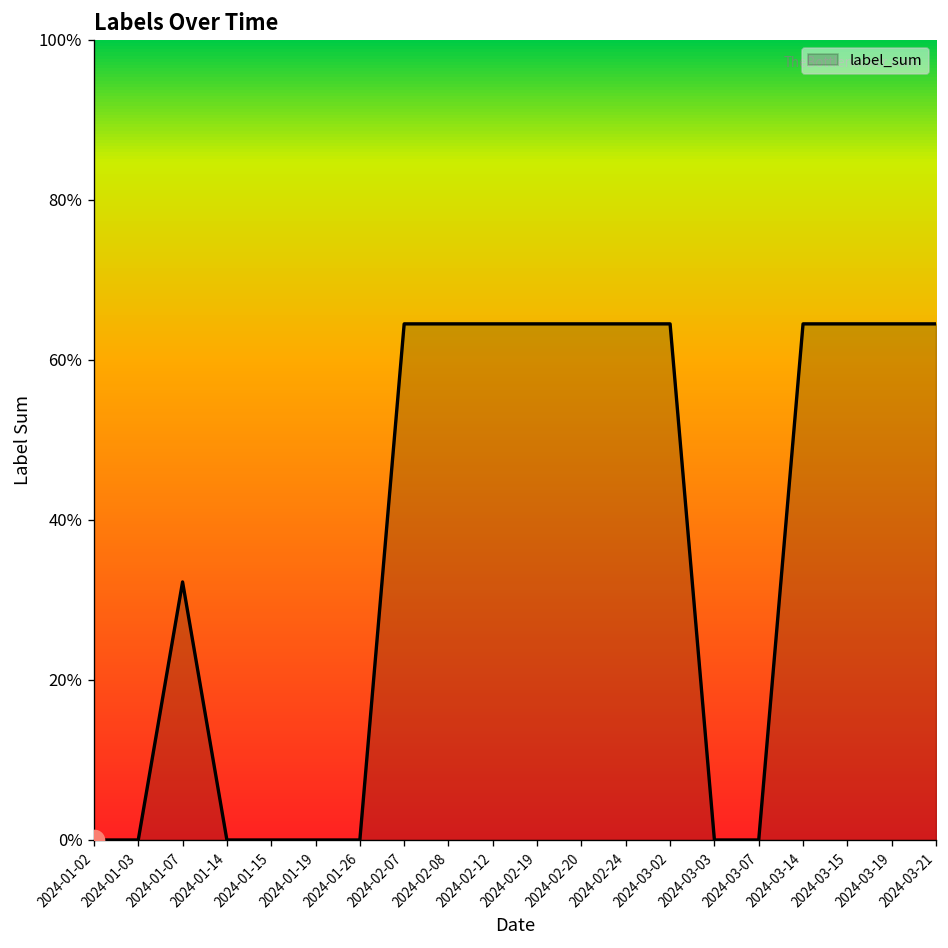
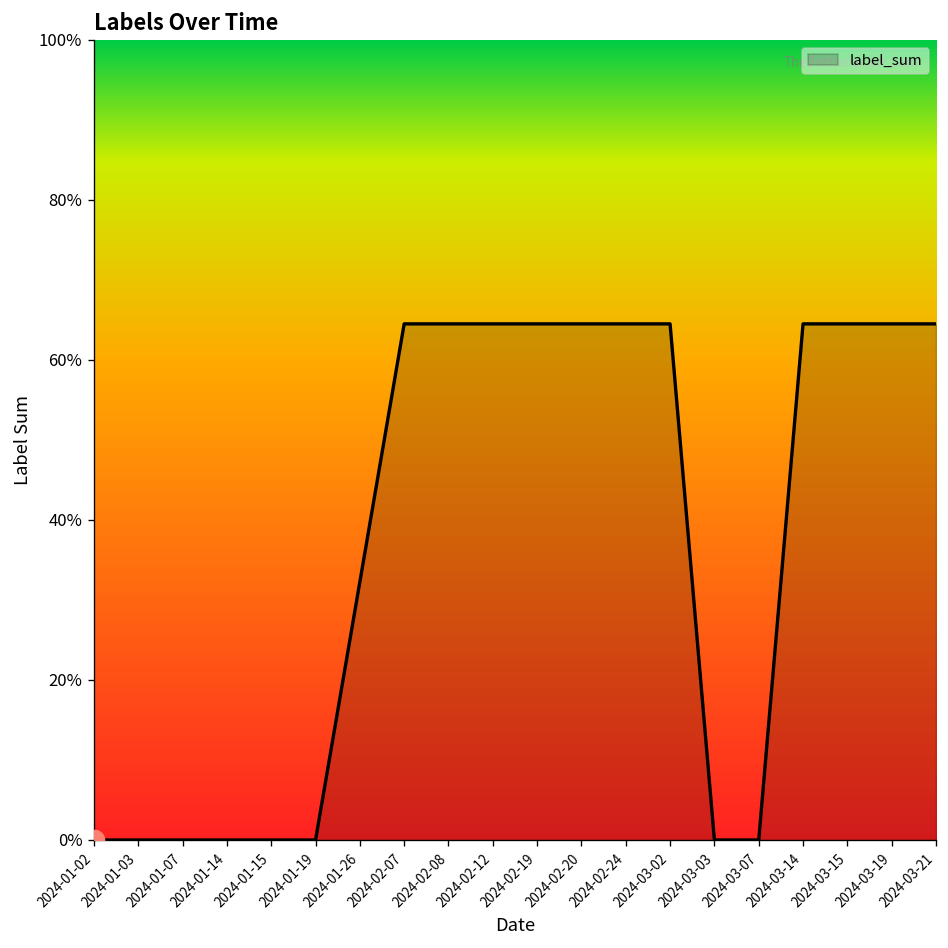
label_sum, 2024-01-07: 32% -> 0%
label_sum, 2024-01-26: 0% -> 32%
